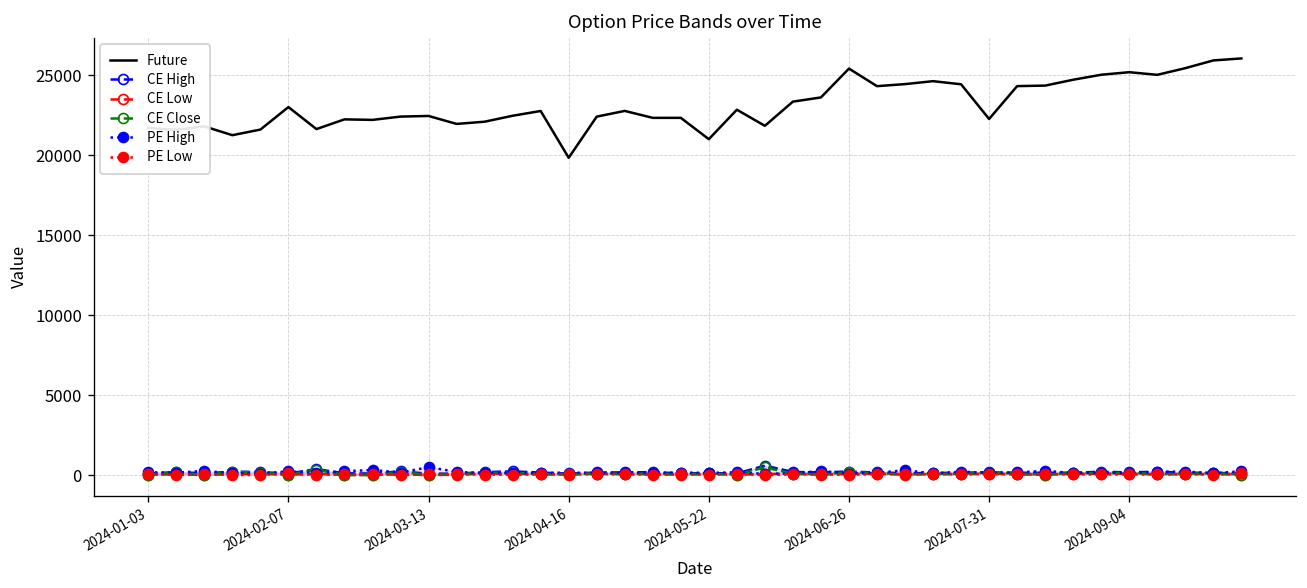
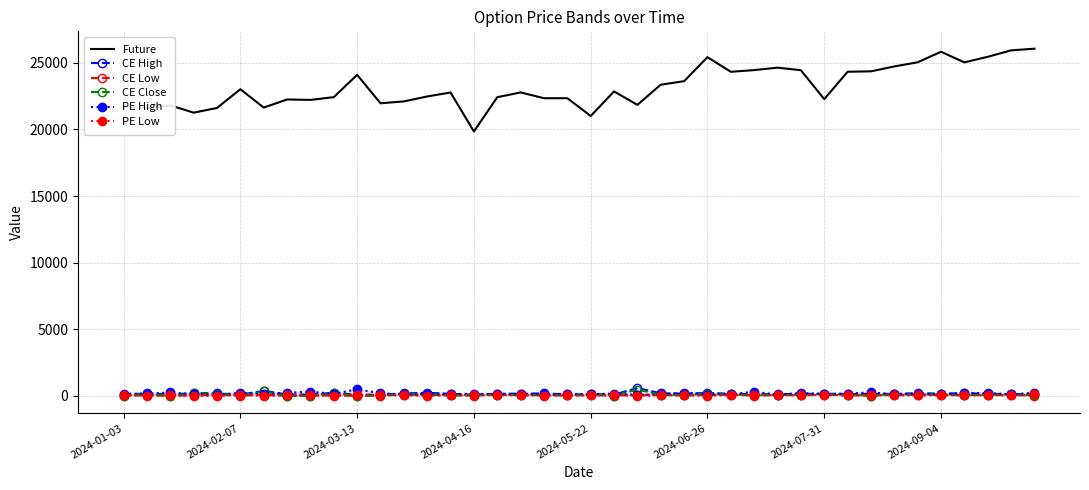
Future, 2024-03-13: 22500 -> 24100
Future, 2024-09-04: 25200 -> 25800
